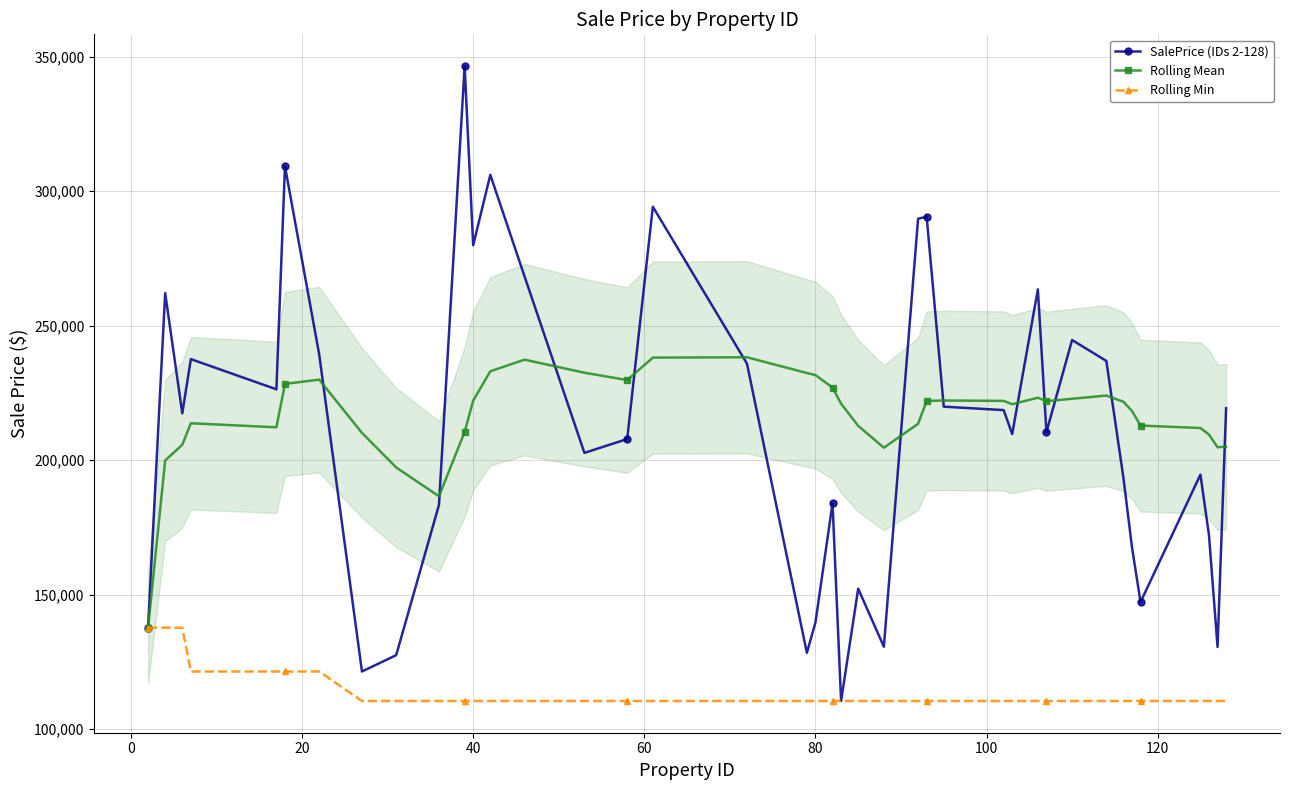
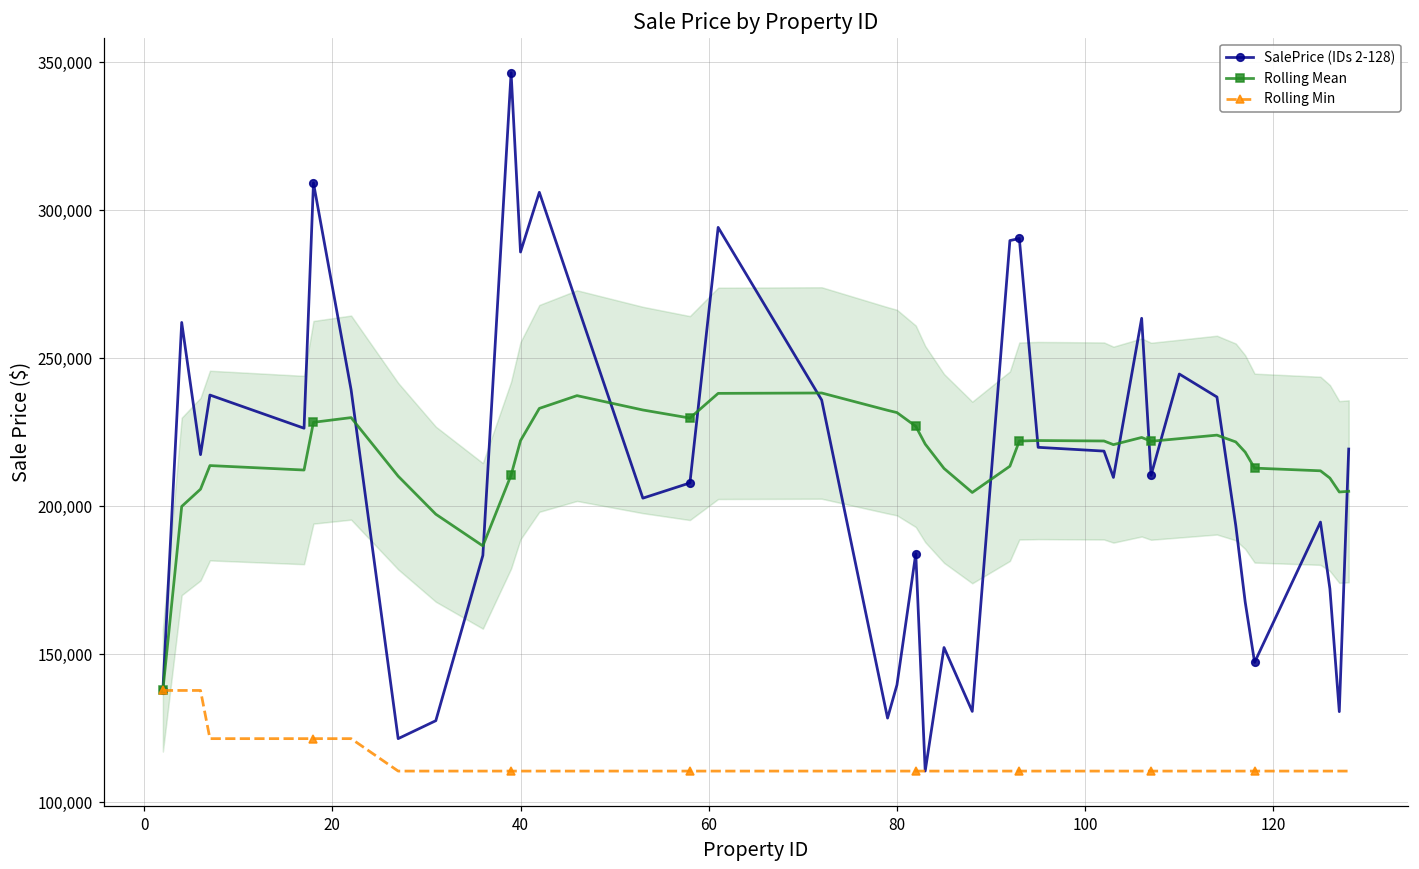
SalePrice (IDs 2-128), 40: 280,000 -> 286,000
